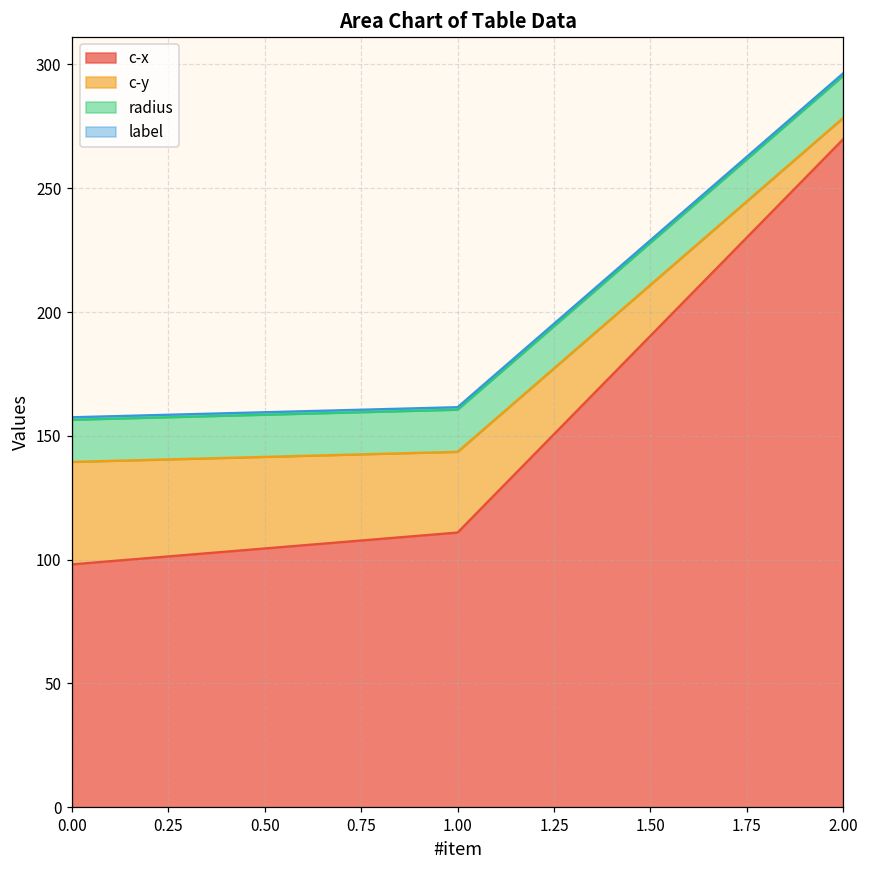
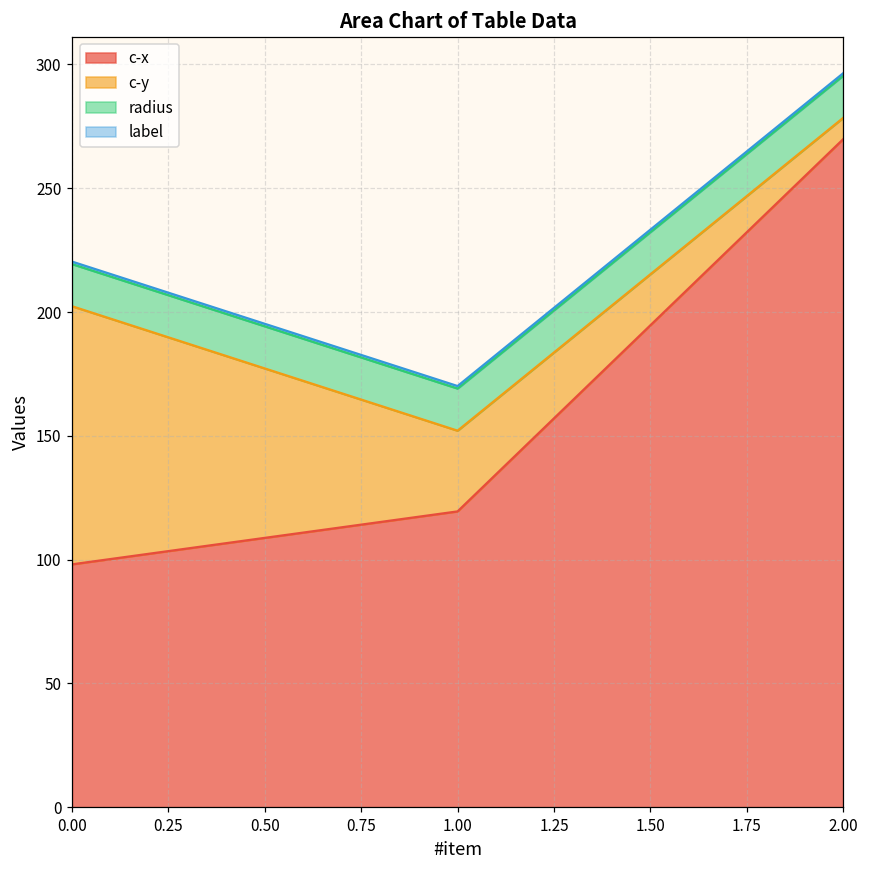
c-y, 0.00: 41 -> 104
c-x, 1.00: 111 -> 119
